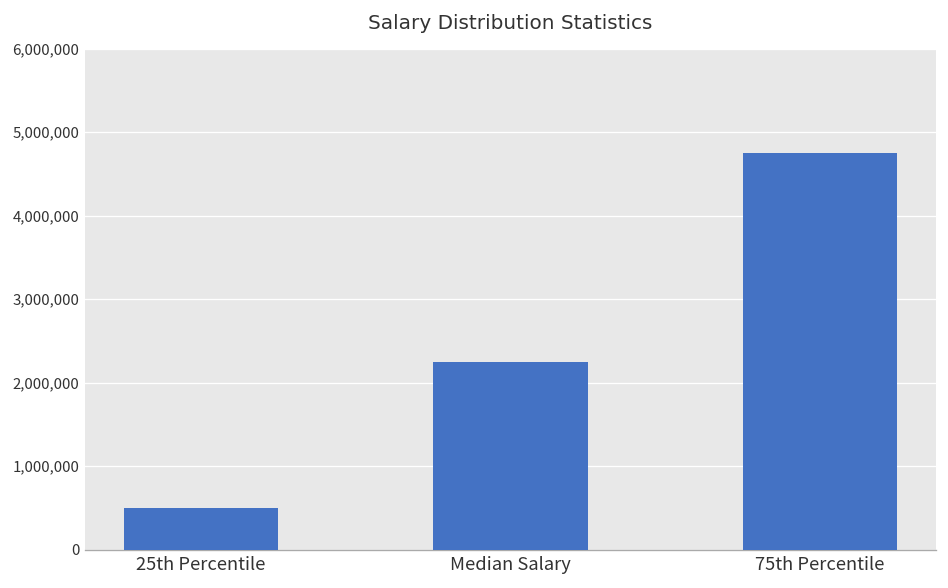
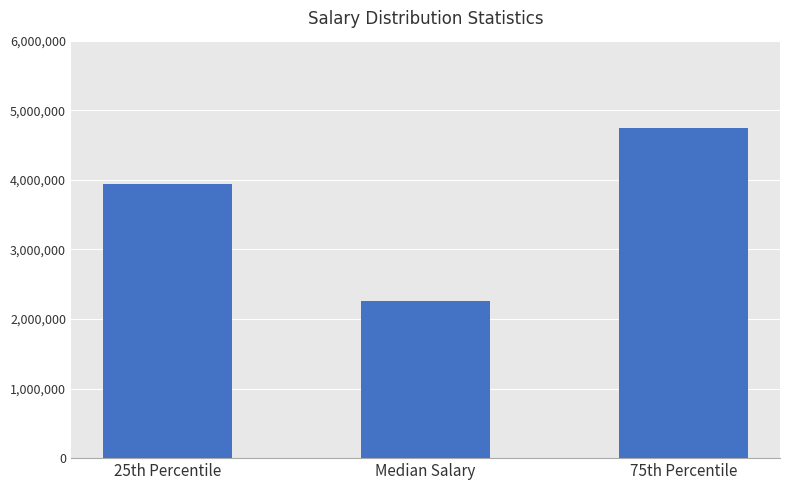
25th Percentile: 500,000 -> 3,900,000
